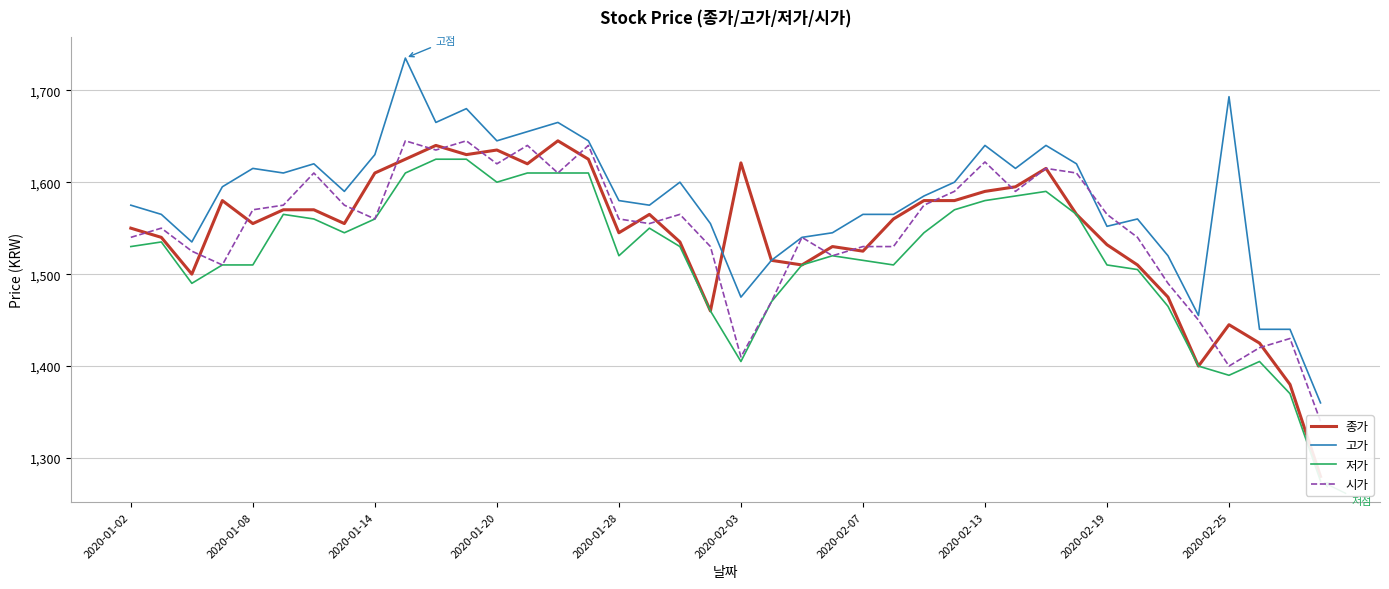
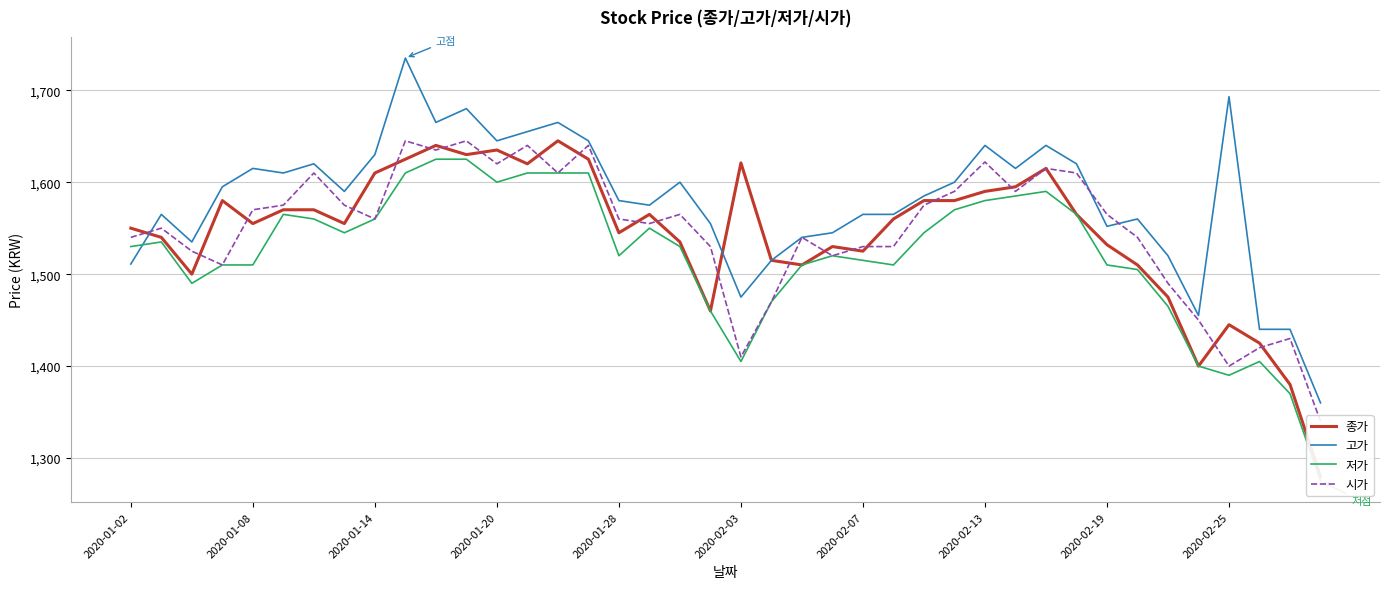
고가, 2020-01-02: 1,580 -> 1,510
